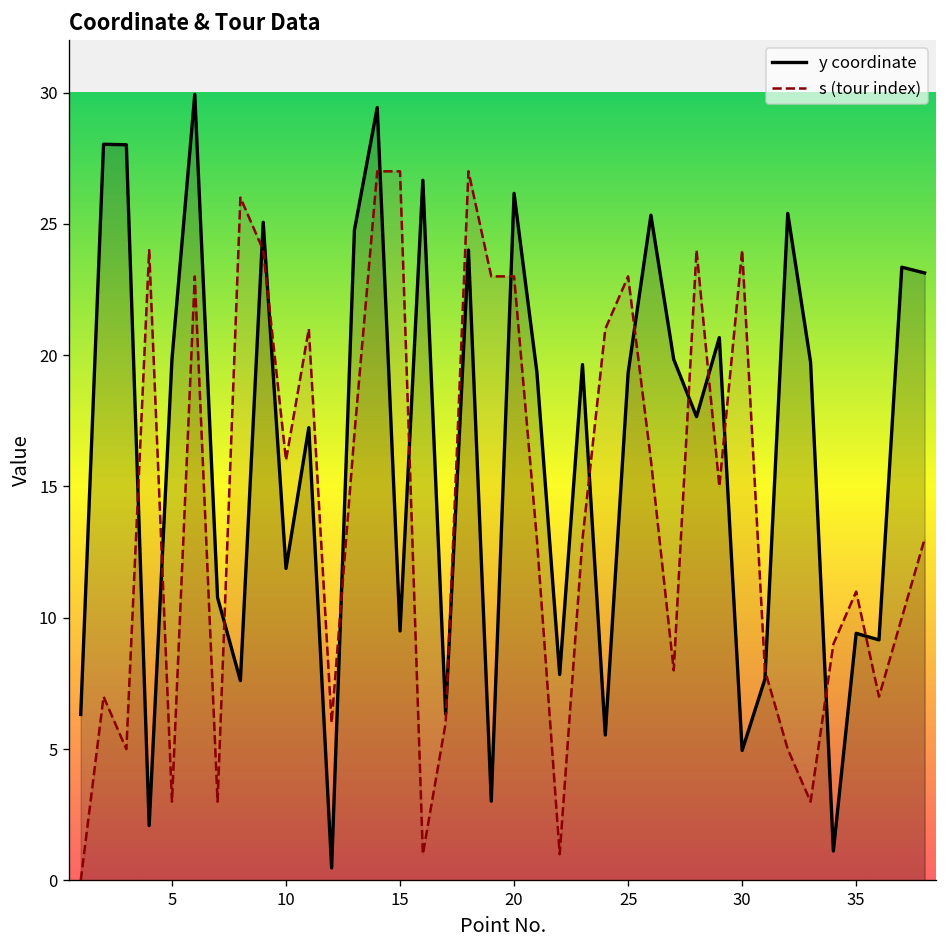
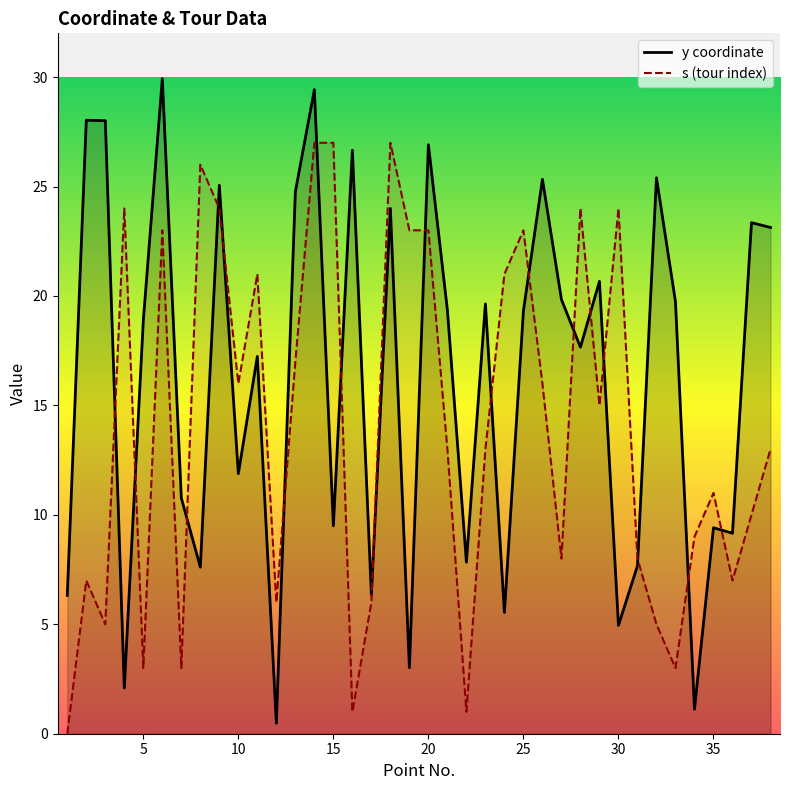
y coordinate, 5: 19.9 -> 18.9
y coordinate, 20: 26.2 -> 26.9
